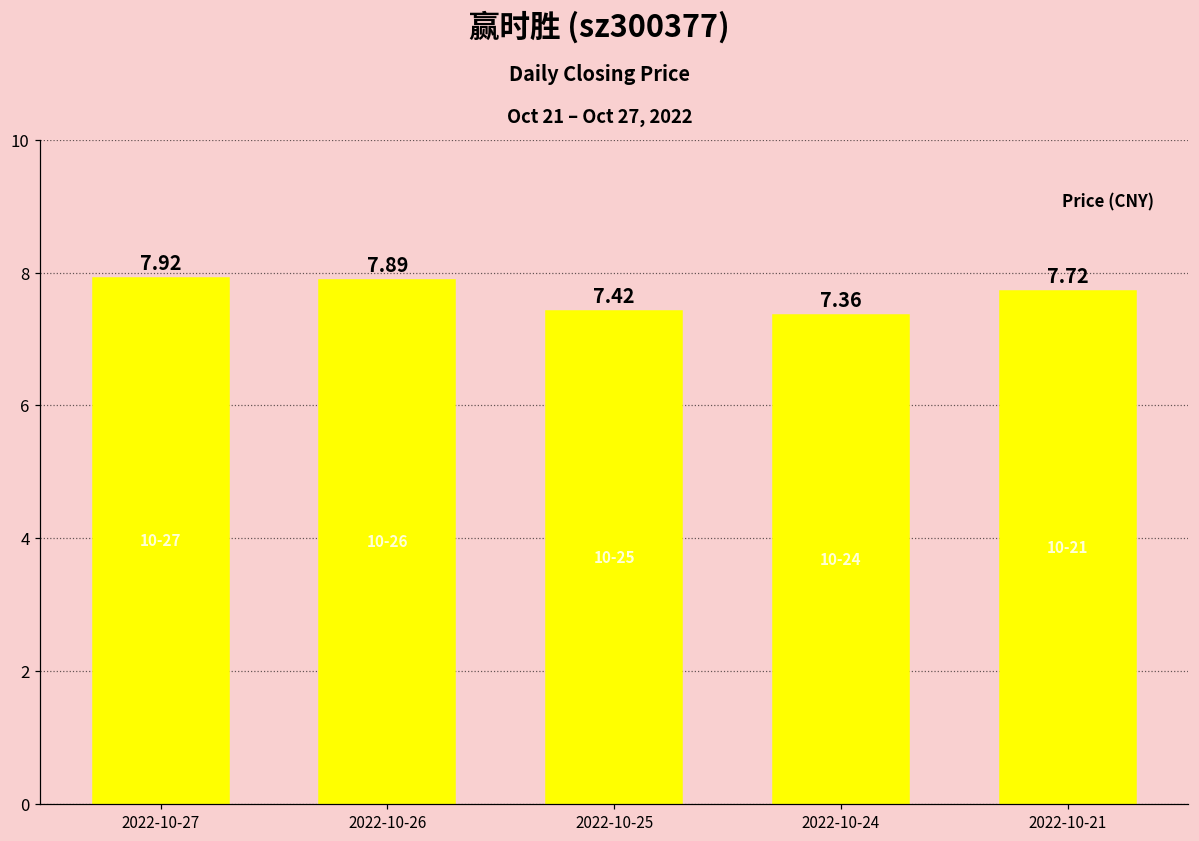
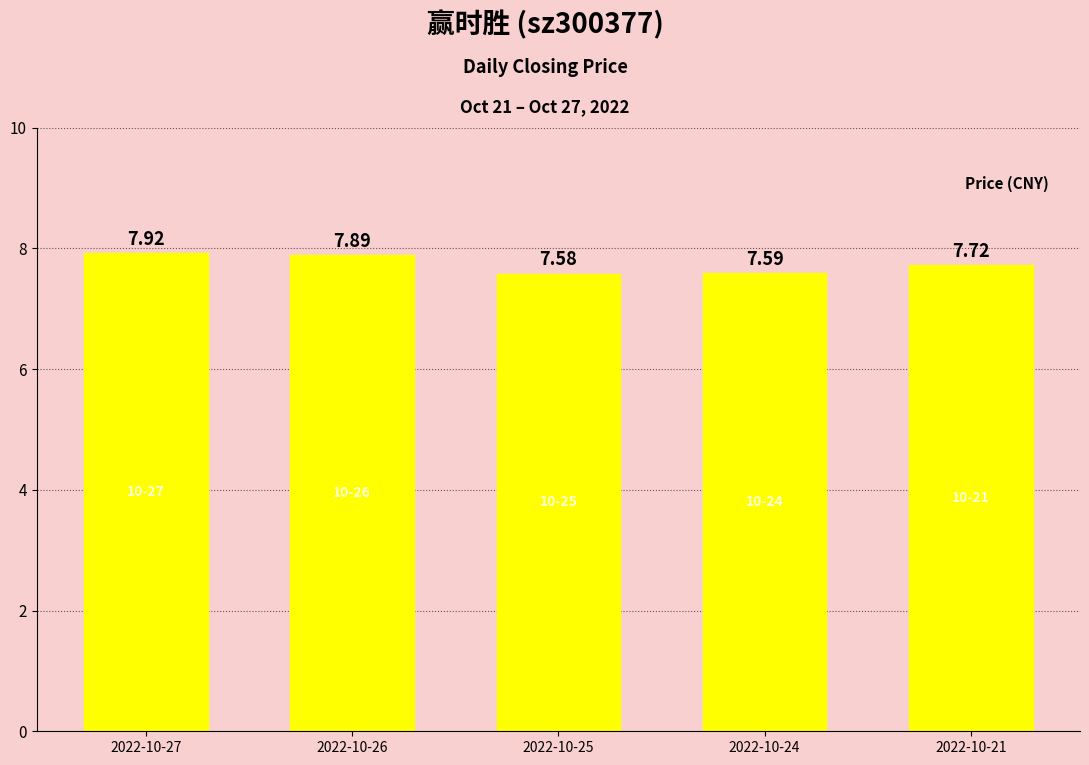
2022-10-25: 7.42 -> 7.58
2022-10-24: 7.36 -> 7.59
